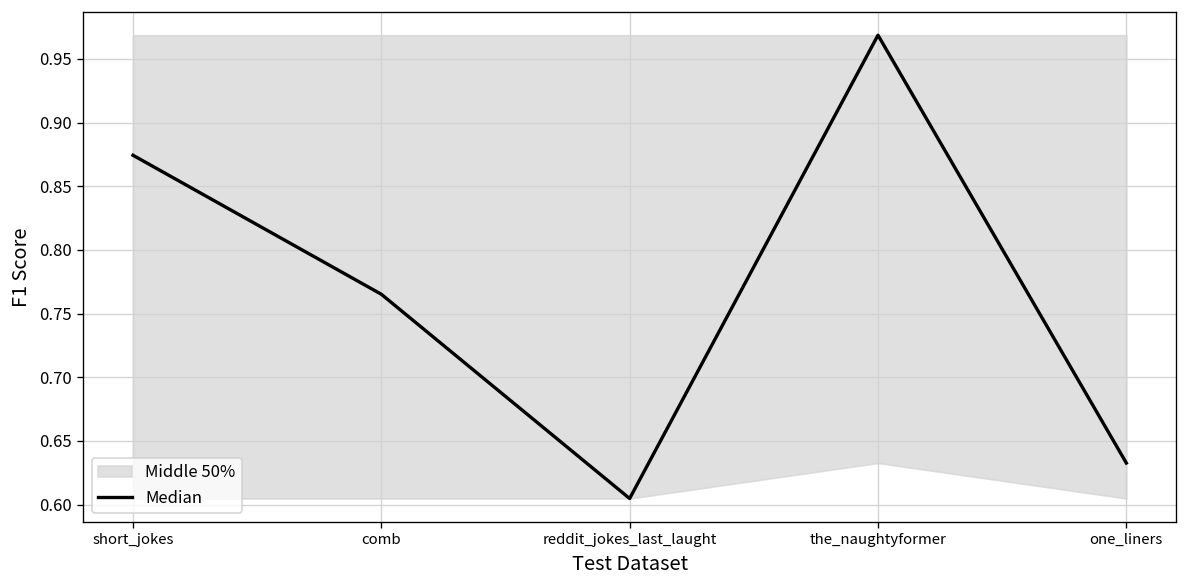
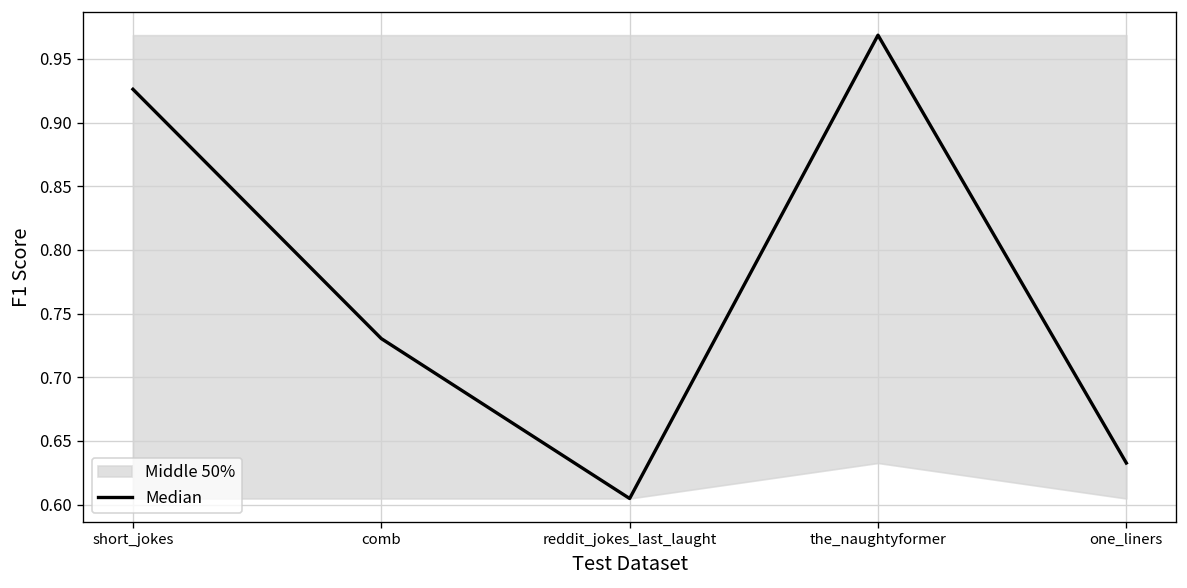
Median, short_jokes: 0.874 -> 0.926
Median, comb: 0.765 -> 0.730
